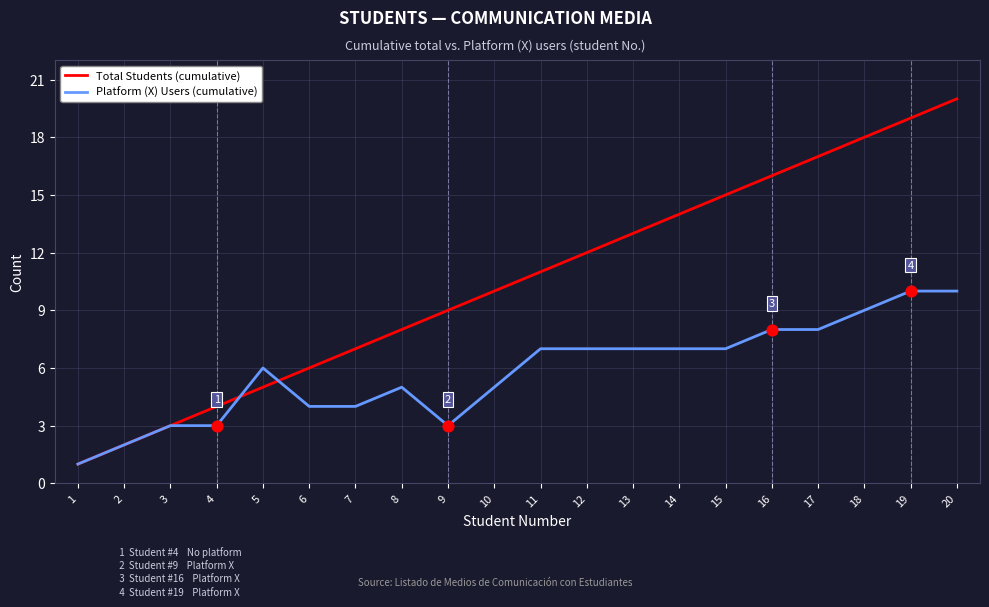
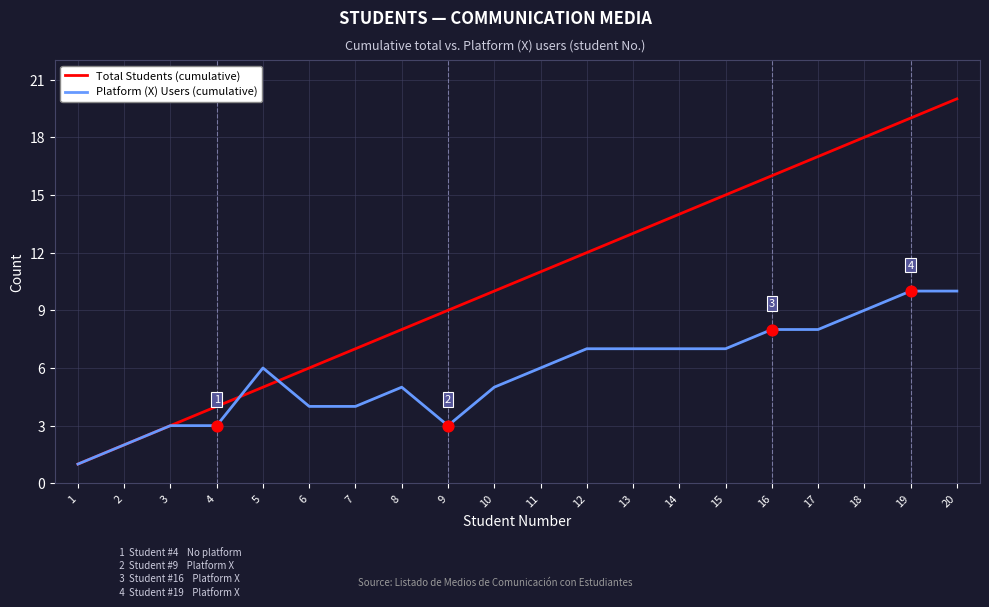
Platform (X) Users (cumulative), 11: 7 -> 6
